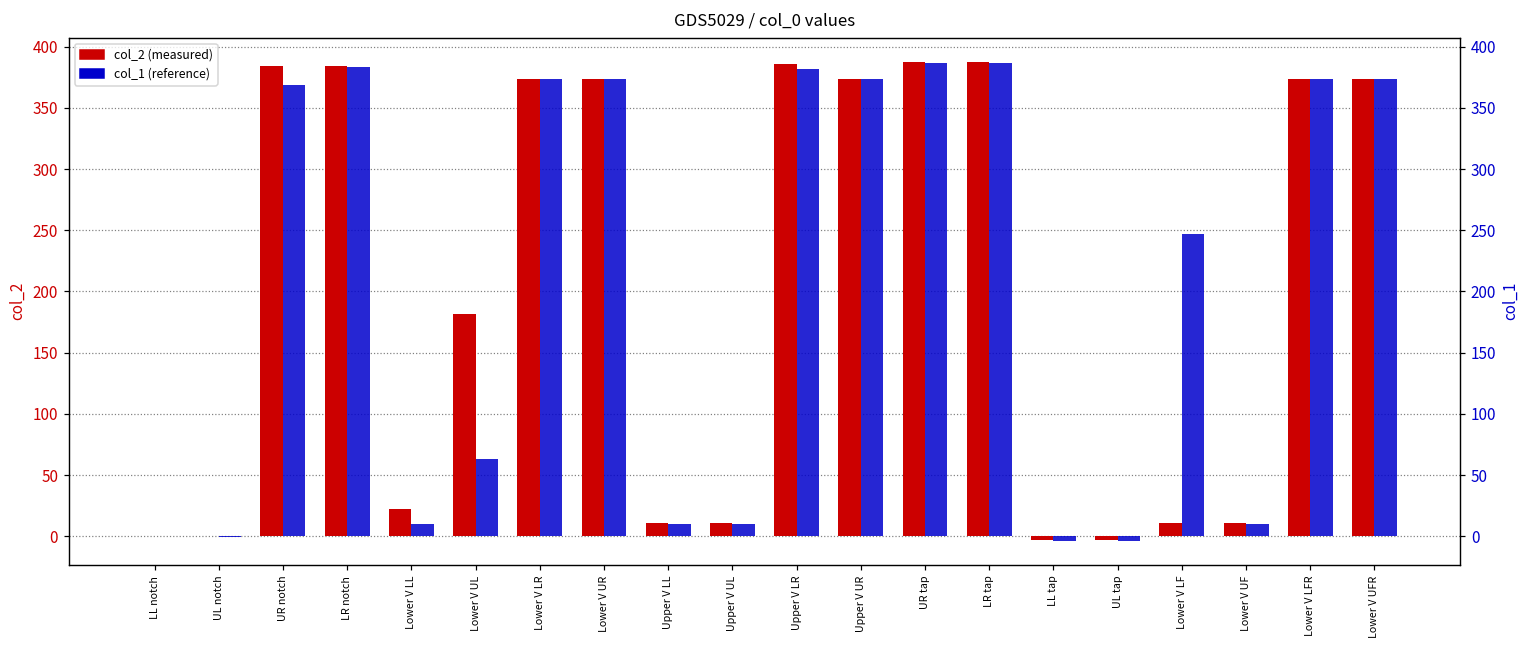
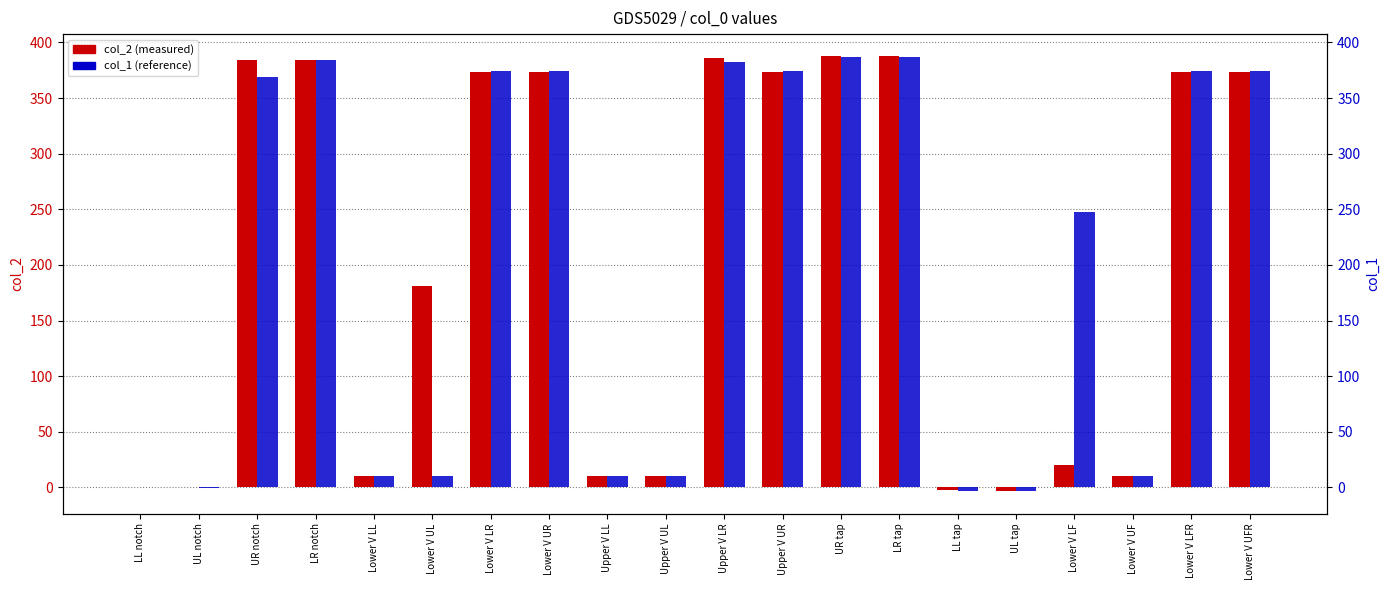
col_2 (measured), Lower V LL: 22 -> 10
col_2 (measured), Lower V LF: 10 -> 20
col_1 (reference), Lower V UL: 63 -> 10
